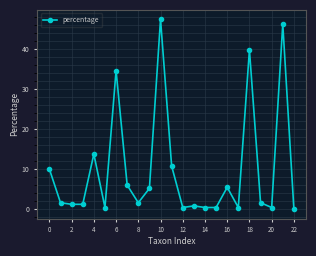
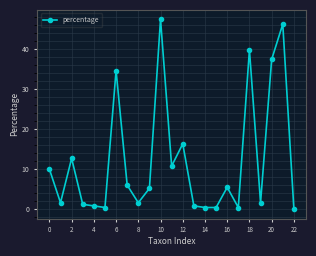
2: 1 -> 13
4: 14 -> 1
12: 0 -> 16
20: 0 -> 37
